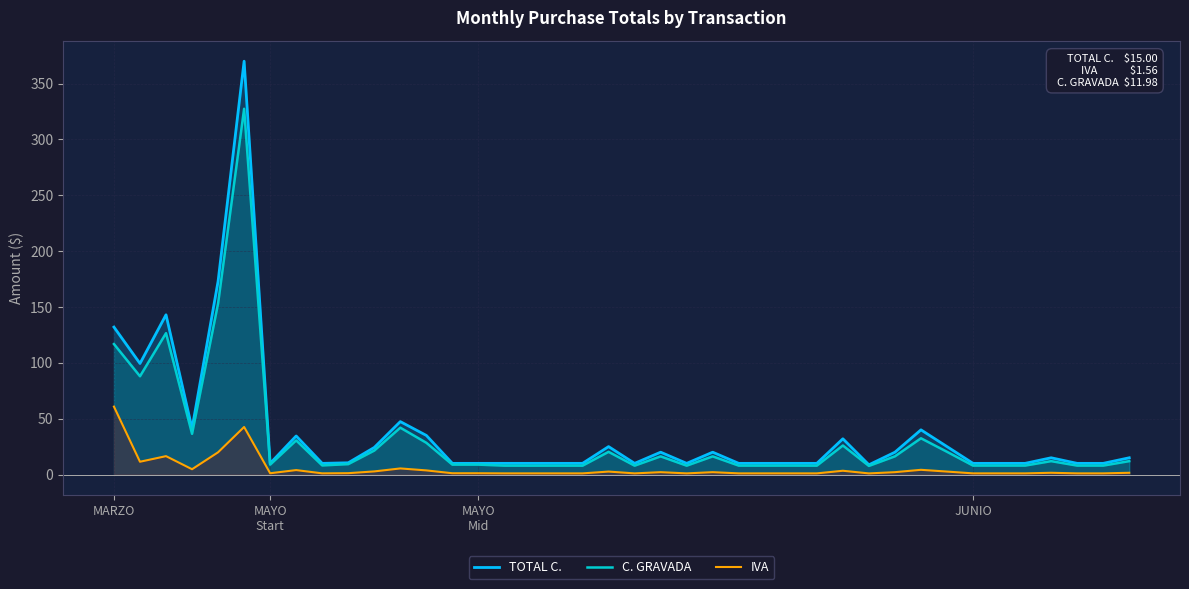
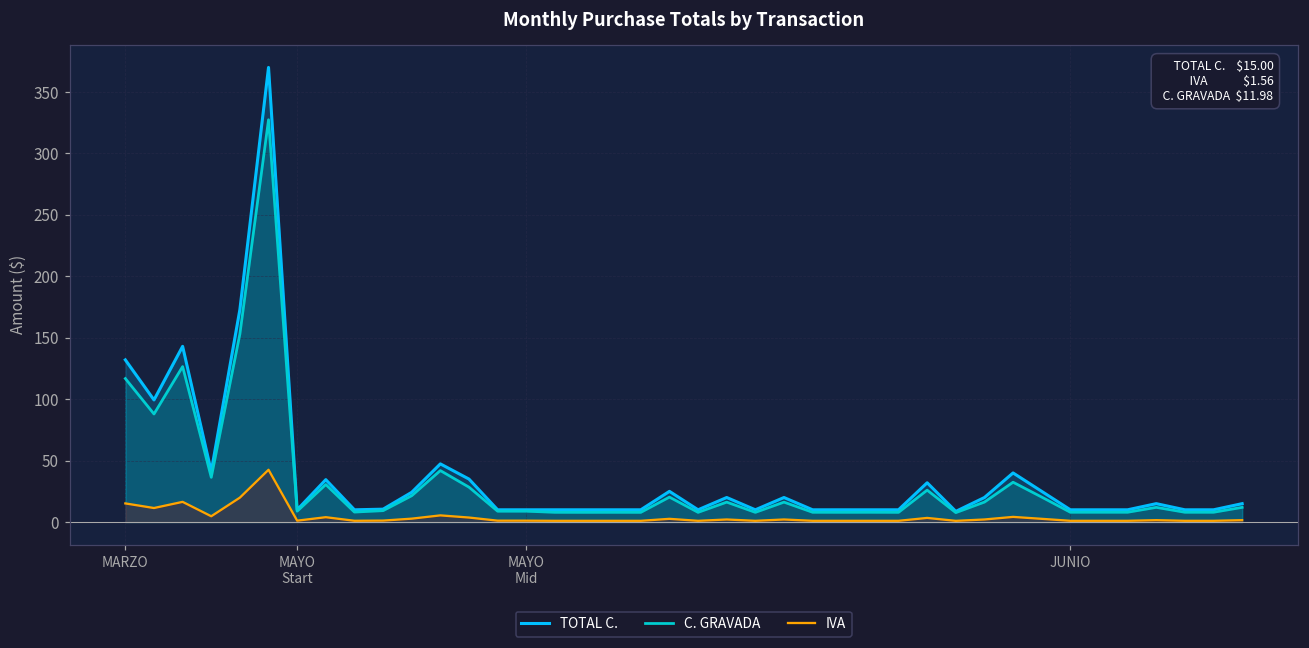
IVA, MARZO: 61 -> 15
